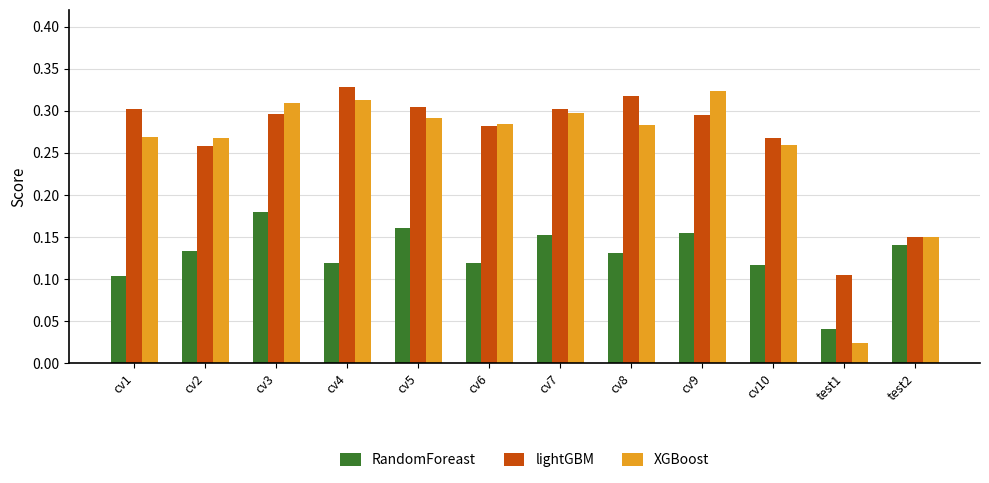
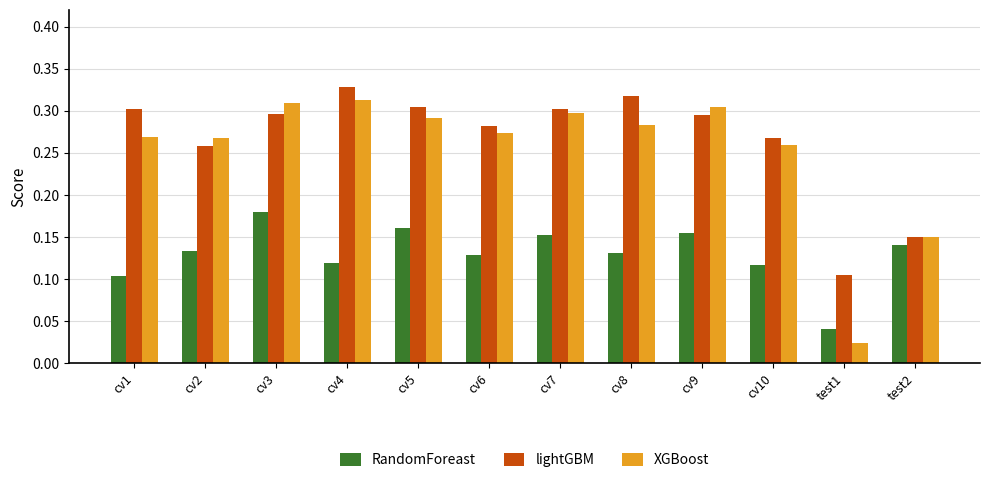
RandomForeast, cv6: 0.12 -> 0.13
XGBoost, cv6: 0.28 -> 0.27
XGBoost, cv9: 0.32 -> 0.31
